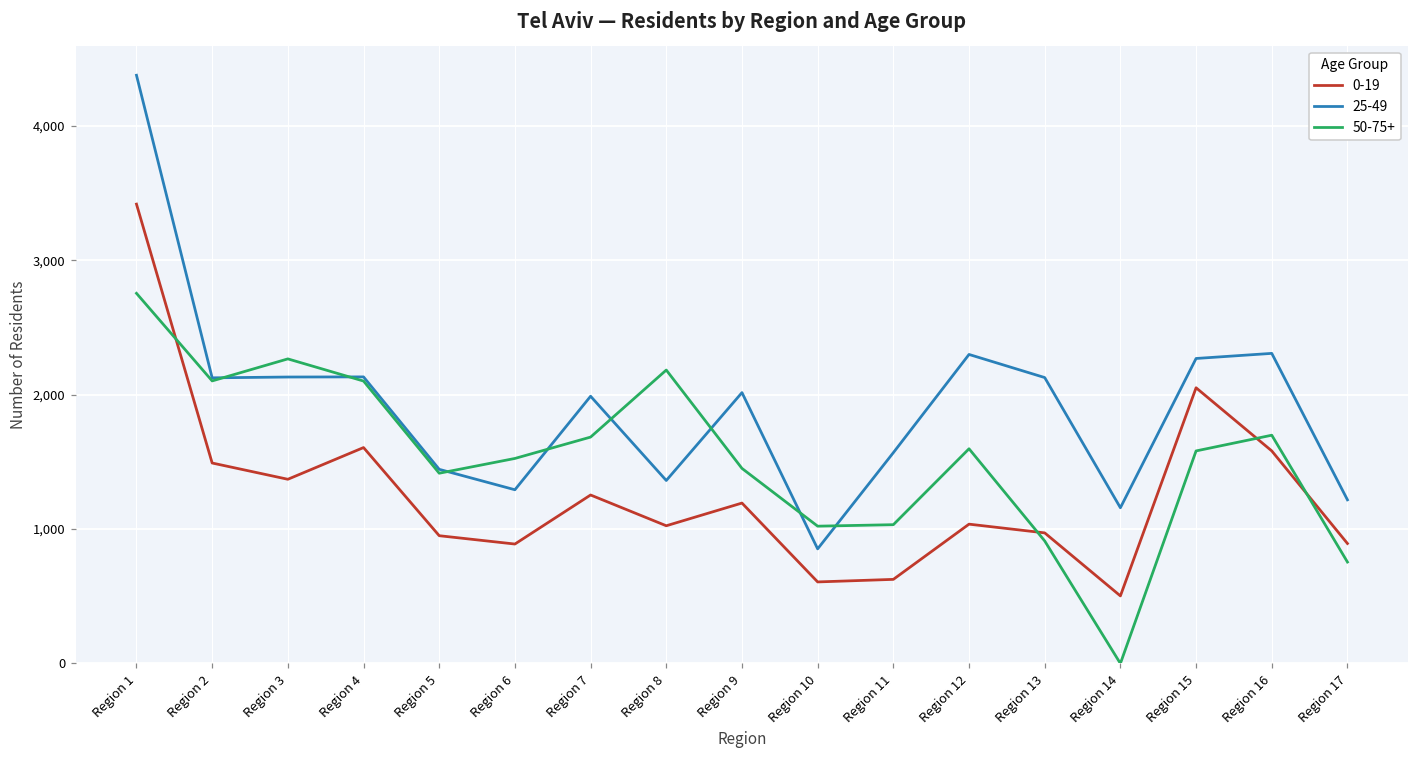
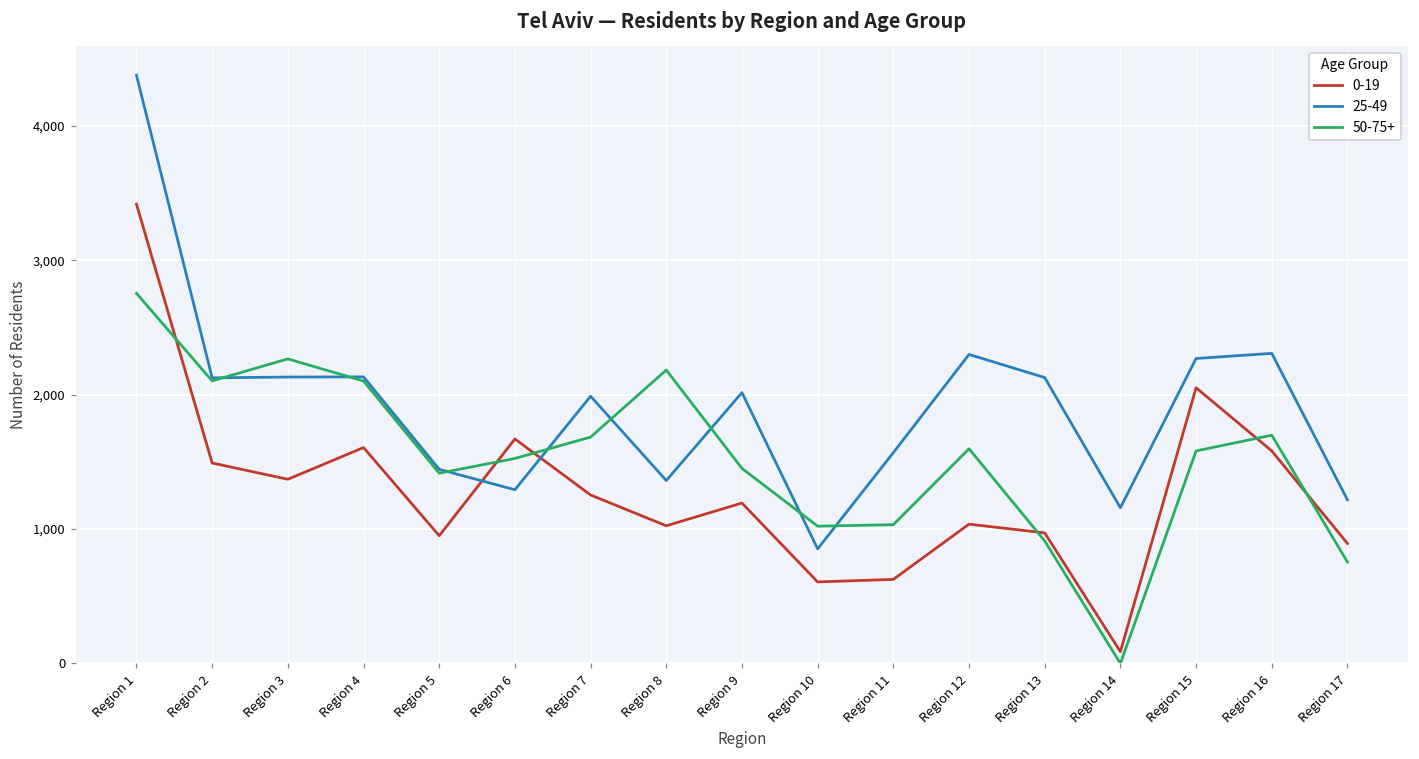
0-19, Region 6: 890 -> 1,670
0-19, Region 14: 500 -> 90
